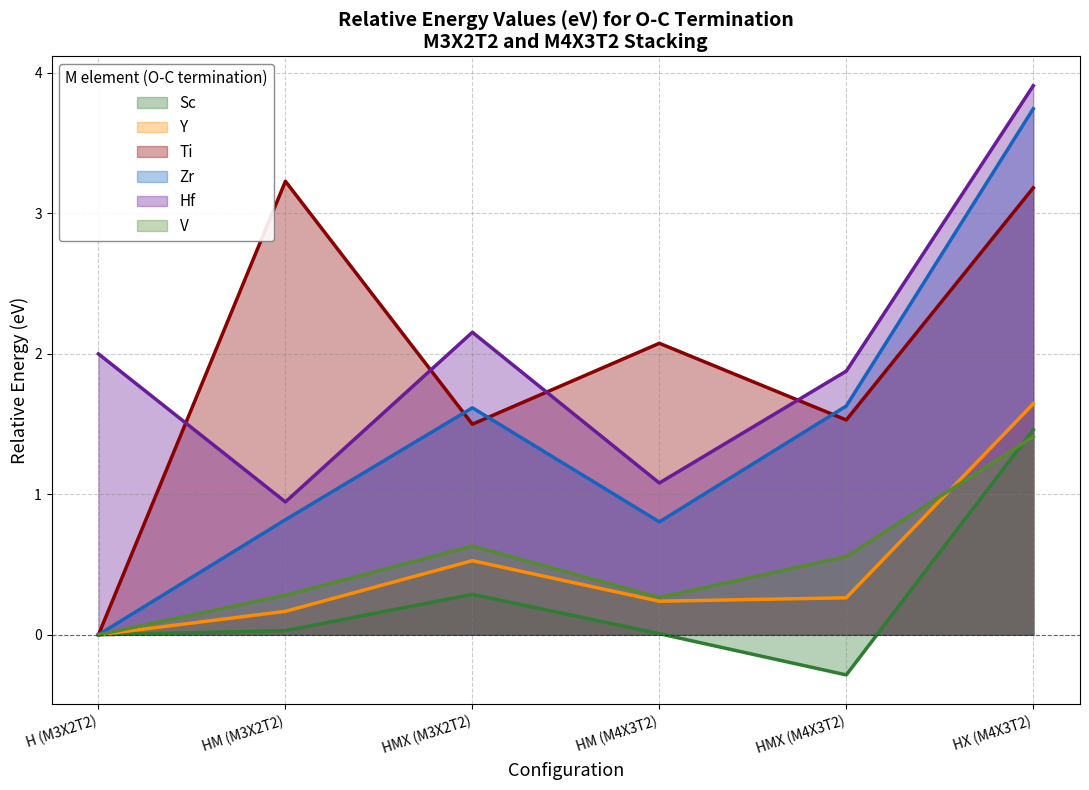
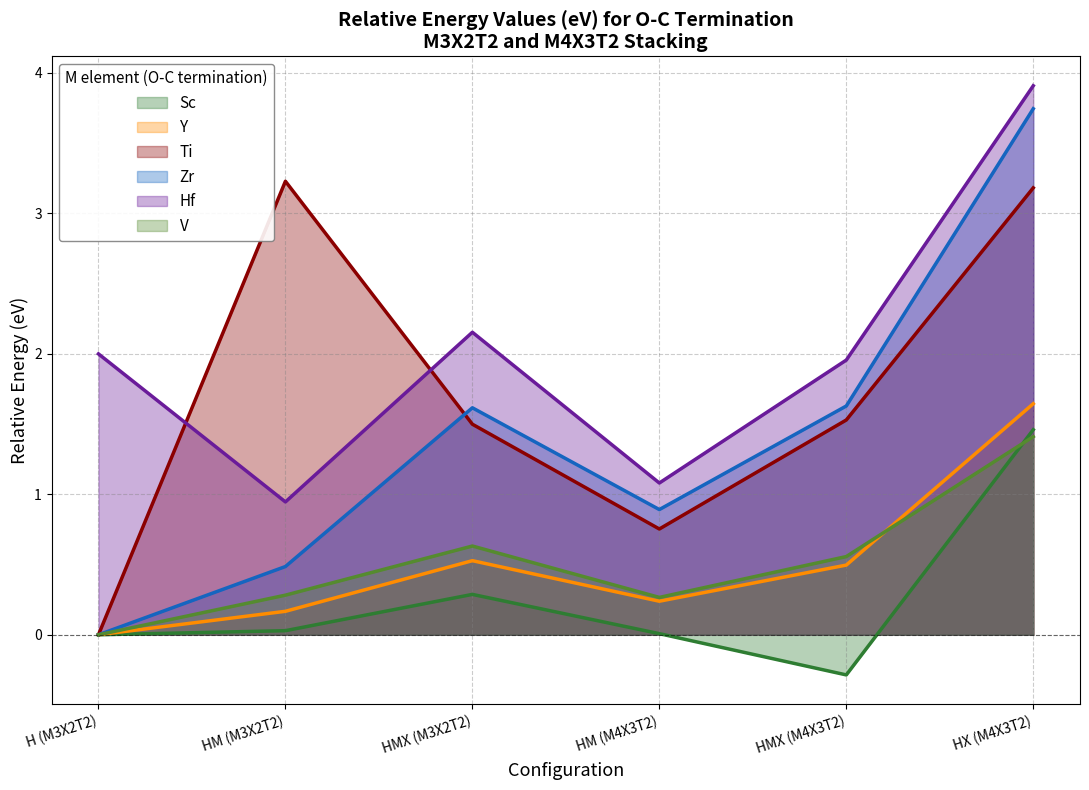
Zr, HM (M3X2T2): 0.82 -> 0.49
Ti, HM (M4X3T2): 2.08 -> 0.75
Zr, HM (M4X3T2): 0.80 -> 0.89
Y, HMX (M4X3T2): 0.26 -> 0.50
Hf, HMX (M4X3T2): 1.88 -> 1.96
